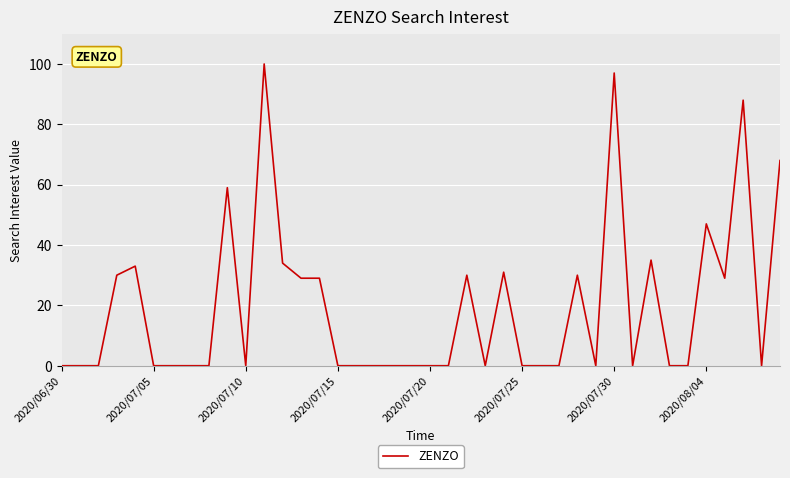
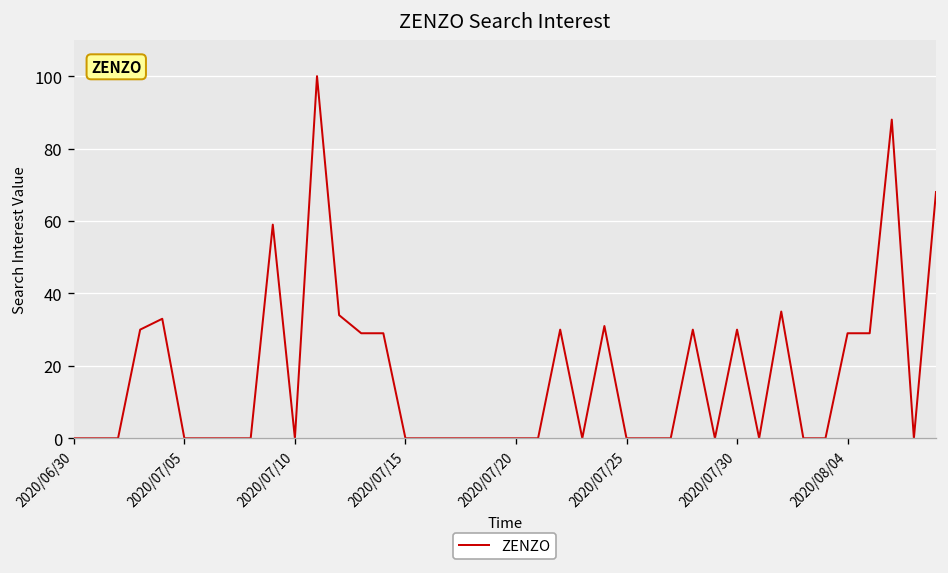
2020/07/30: 97 -> 30
2020/08/04: 47 -> 29
